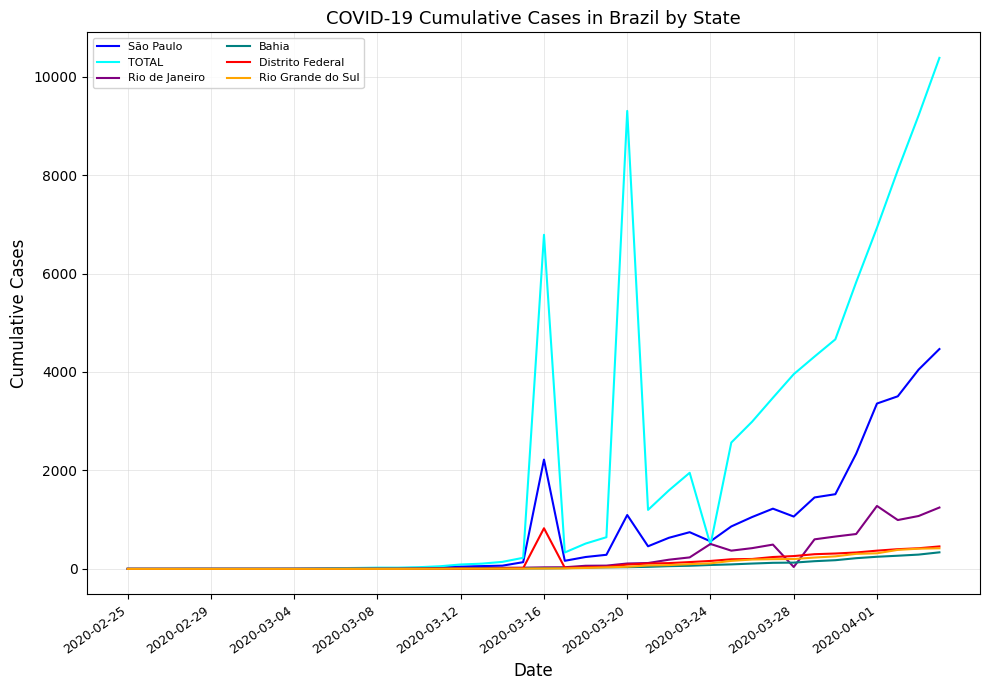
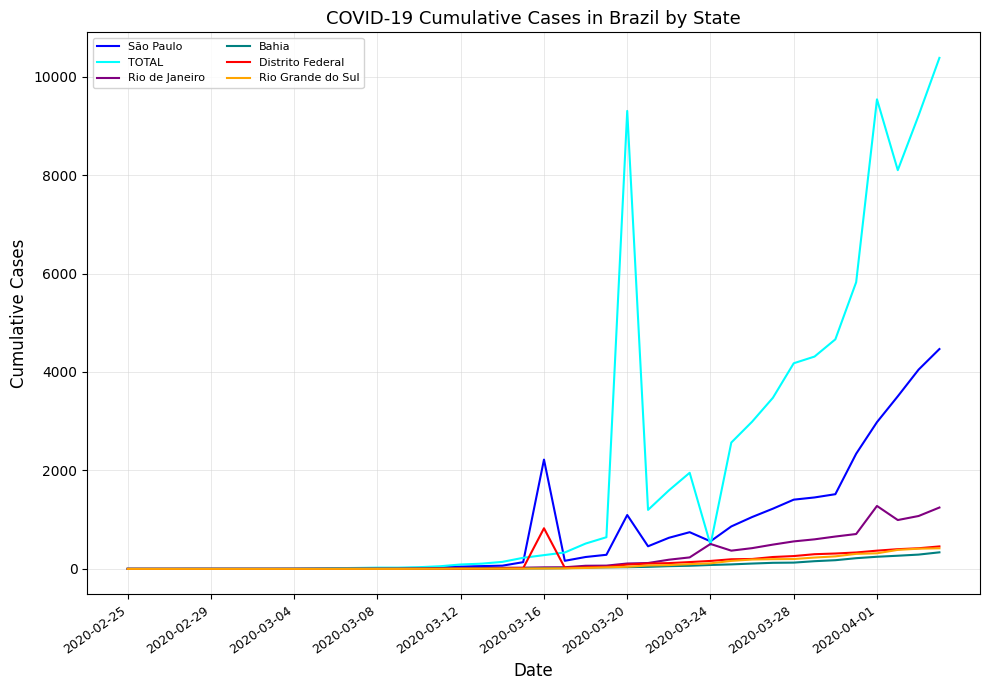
TOTAL, 2020-03-16: 6800 -> 300
São Paulo, 2020-03-28: 1100 -> 1400
TOTAL, 2020-03-28: 4000 -> 4200
Rio de Janeiro, 2020-03-28: 0 -> 600
São Paulo, 2020-04-01: 3400 -> 3000
TOTAL, 2020-04-01: 6900 -> 9500
